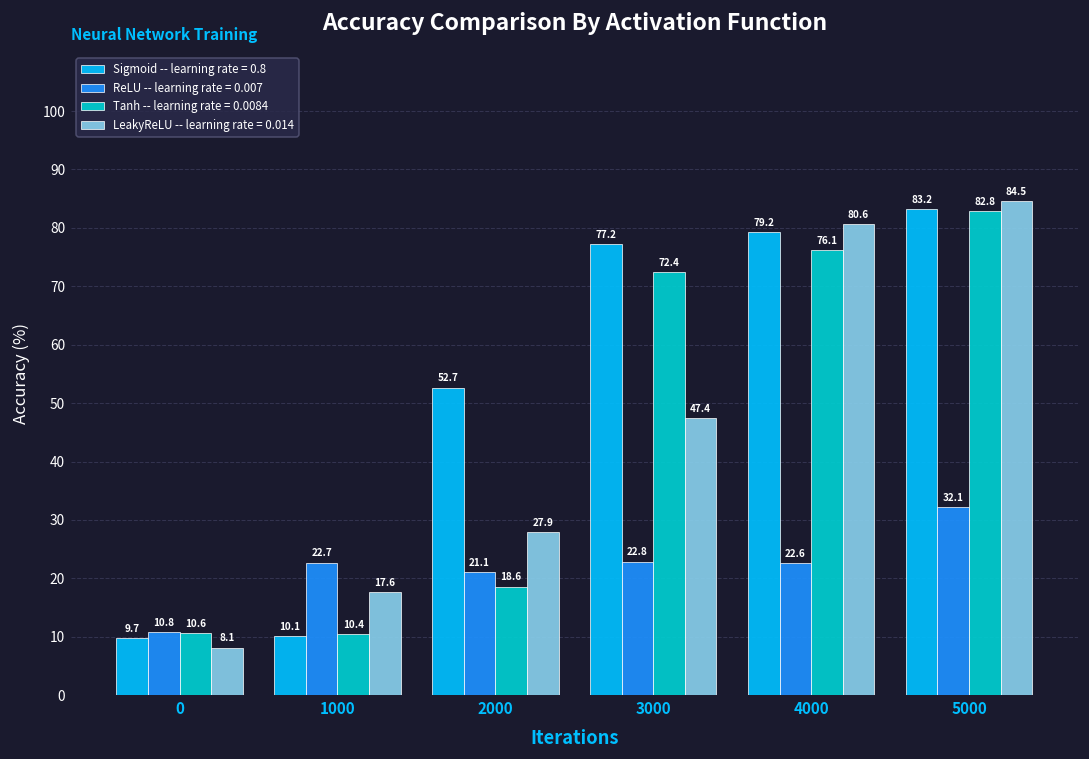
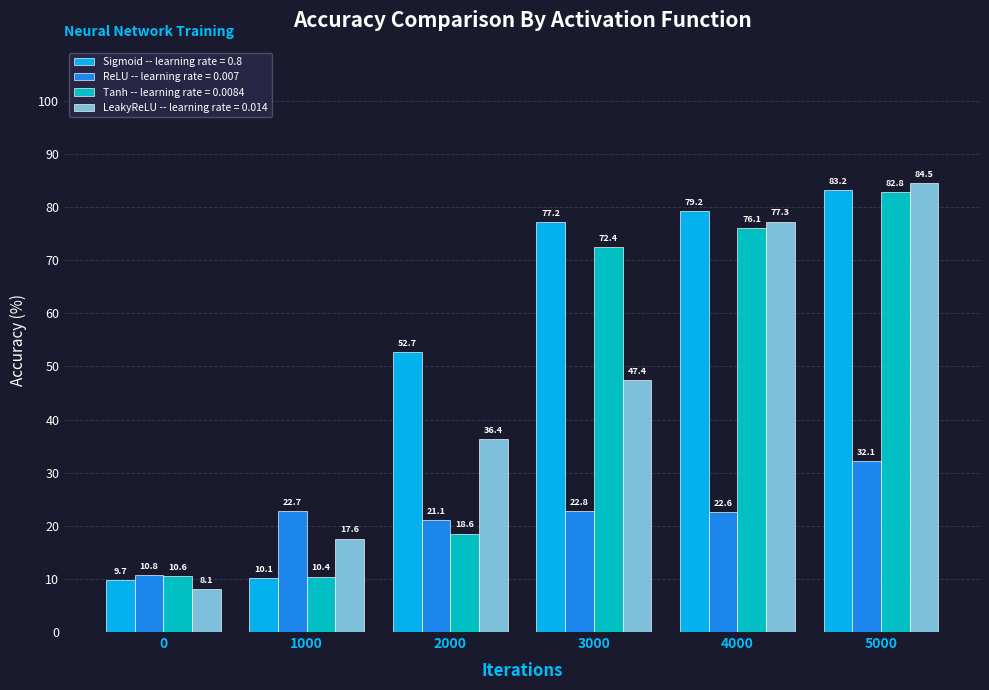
LeakyReLU -- learning rate = 0.014, 2000: 27.9 -> 36.4
LeakyReLU -- learning rate = 0.014, 4000: 80.6 -> 77.3
